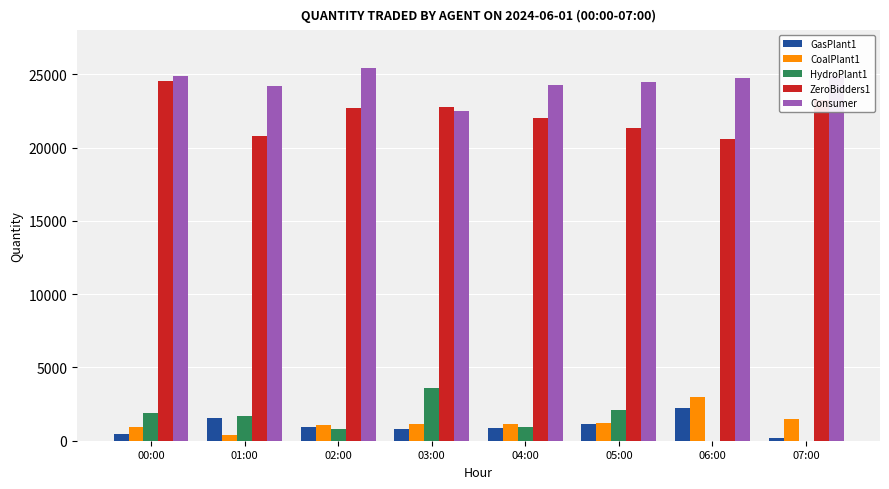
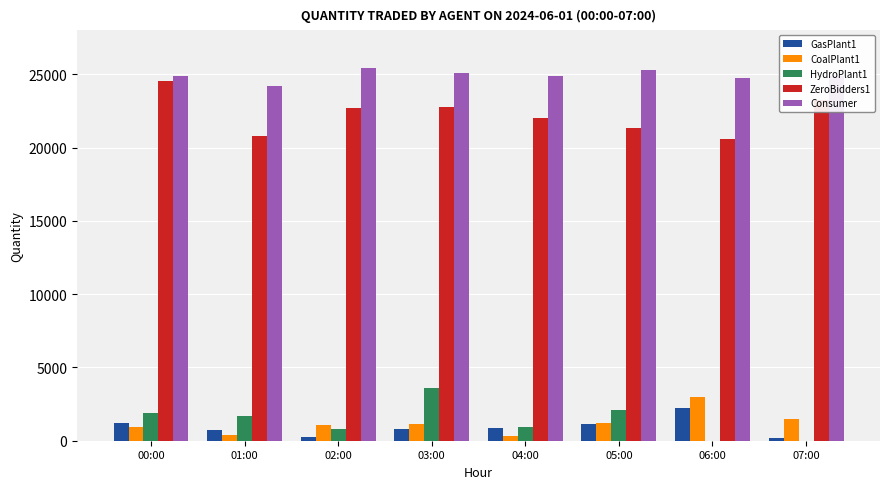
GasPlant1, 00:00: 500 -> 1200
GasPlant1, 01:00: 1500 -> 700
GasPlant1, 02:00: 900 -> 300
Consumer, 03:00: 22500 -> 25100
CoalPlant1, 04:00: 1100 -> 300
Consumer, 04:00: 24300 -> 24900
Consumer, 05:00: 24500 -> 25300
